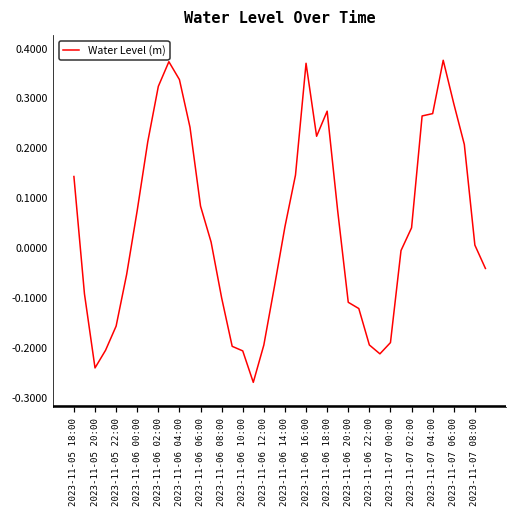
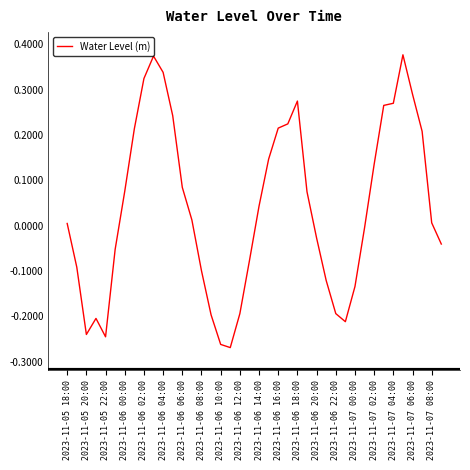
2023-11-05 18:00: 0.14 -> 0.00
2023-11-05 22:00: -0.16 -> -0.25
2023-11-06 10:00: -0.21 -> -0.26
2023-11-06 16:00: 0.37 -> 0.21
2023-11-06 20:00: -0.11 -> -0.03
2023-11-07 00:00: -0.19 -> -0.13
2023-11-07 02:00: 0.04 -> 0.14
